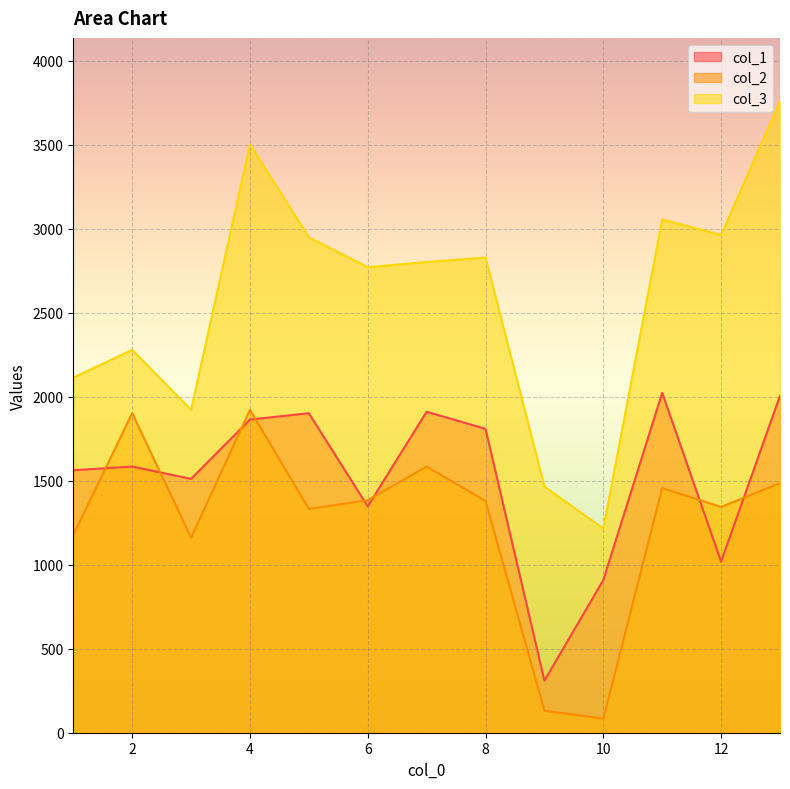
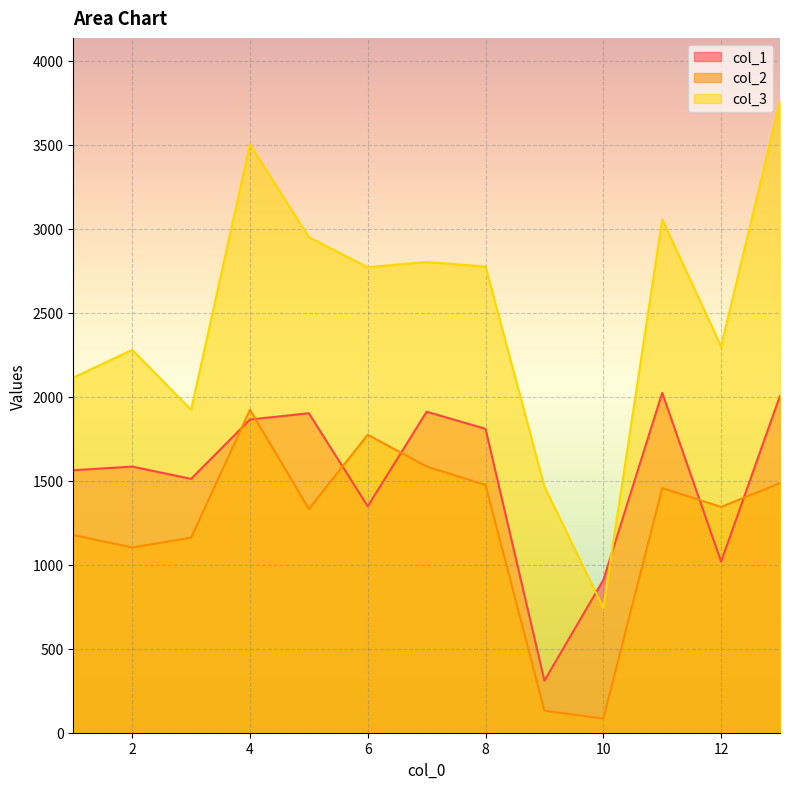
col_2, 2: 1900 -> 1100
col_2, 6: 1380 -> 1770
col_2, 8: 1380 -> 1470
col_3, 8: 2830 -> 2770
col_3, 10: 1220 -> 740
col_3, 12: 2960 -> 2300
